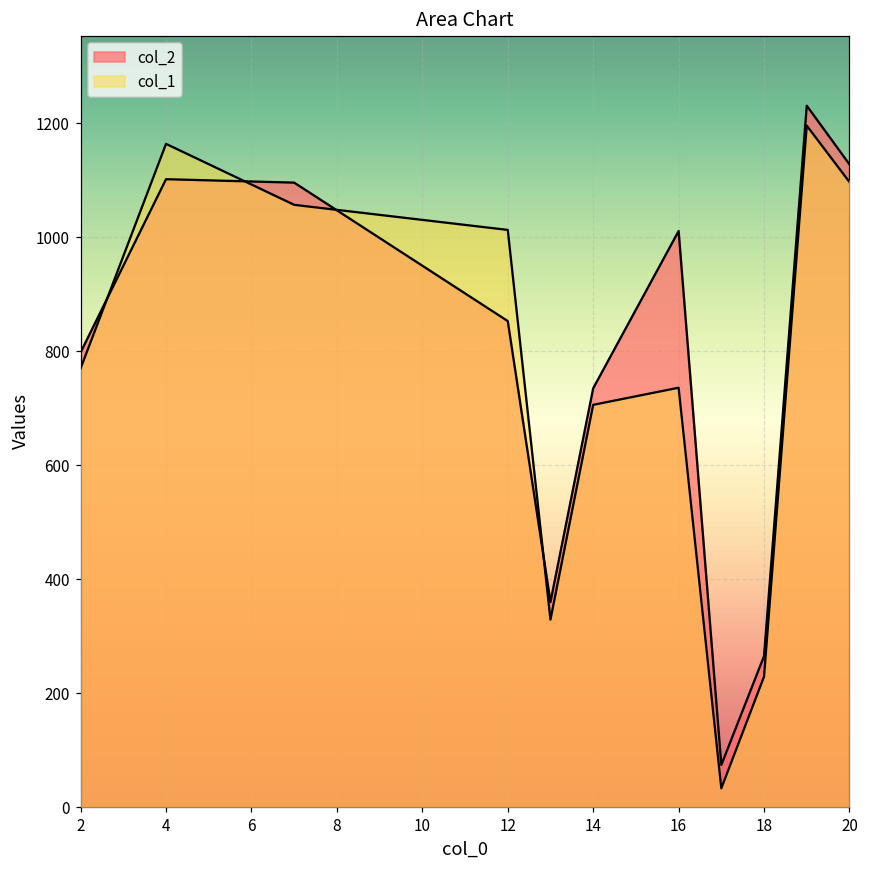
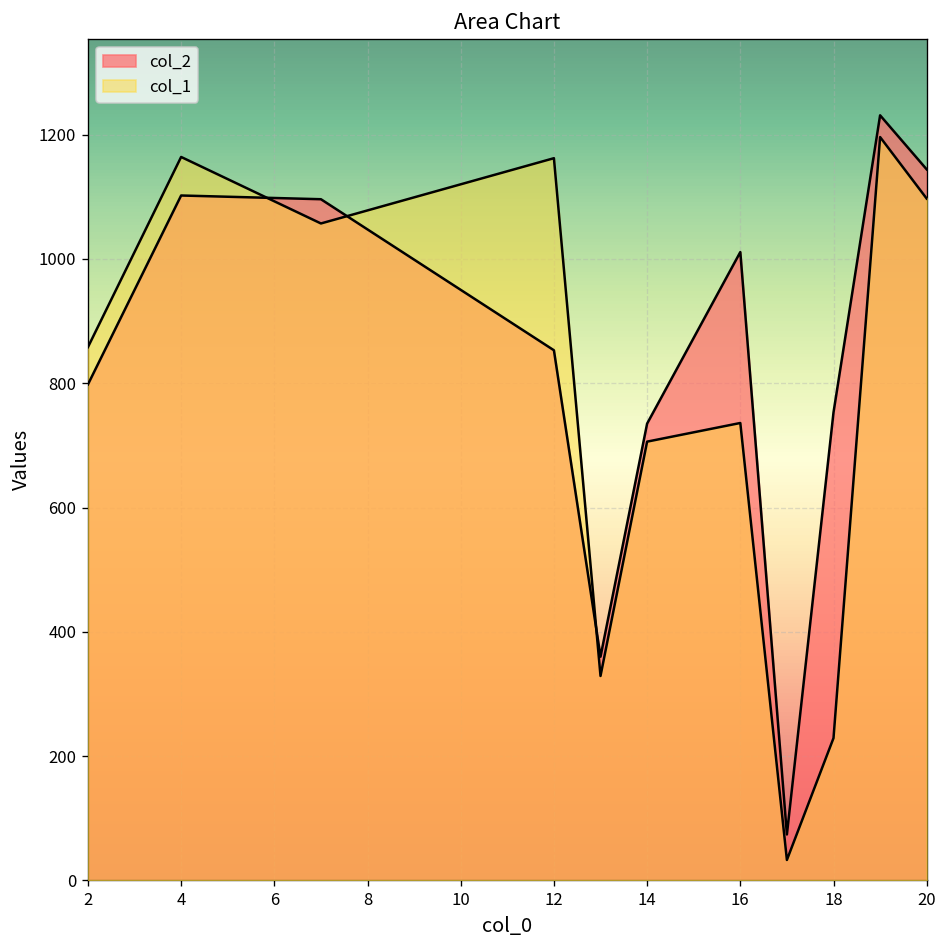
col_1, 2: 770 -> 860
col_1, 12: 1010 -> 1160
col_2, 18: 270 -> 750
col_2, 20: 1130 -> 1140
